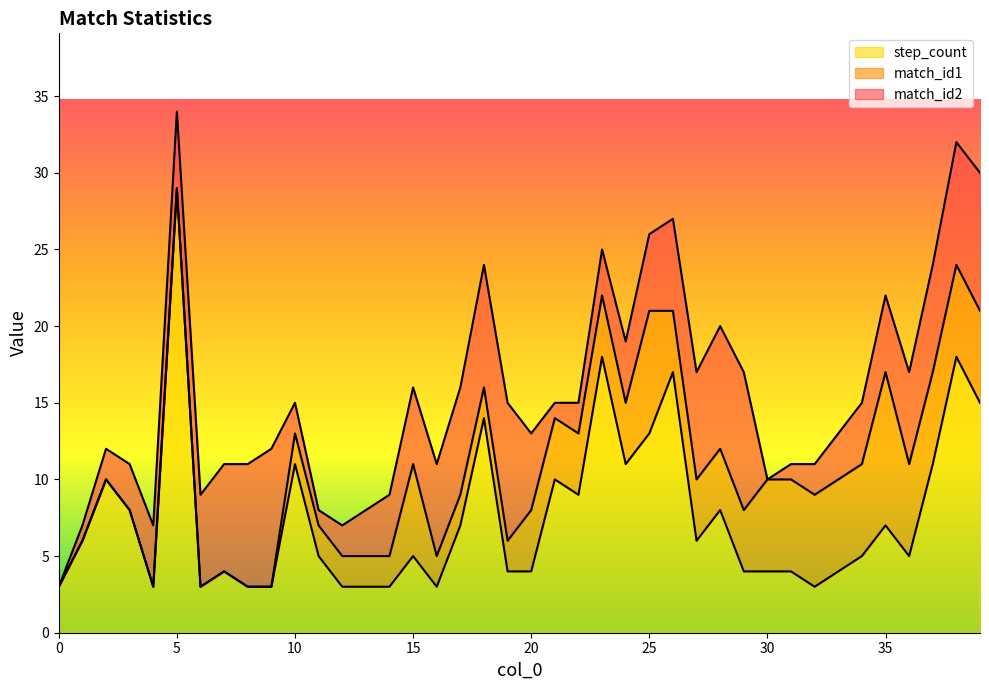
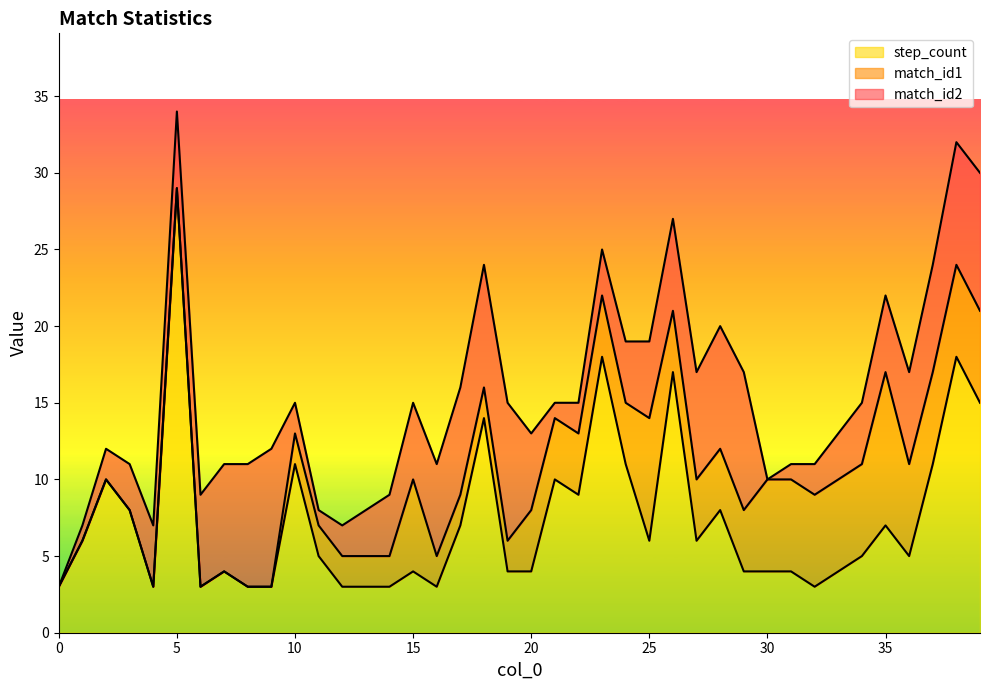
step_count, 15: 5 -> 4
step_count, 25: 13 -> 6
